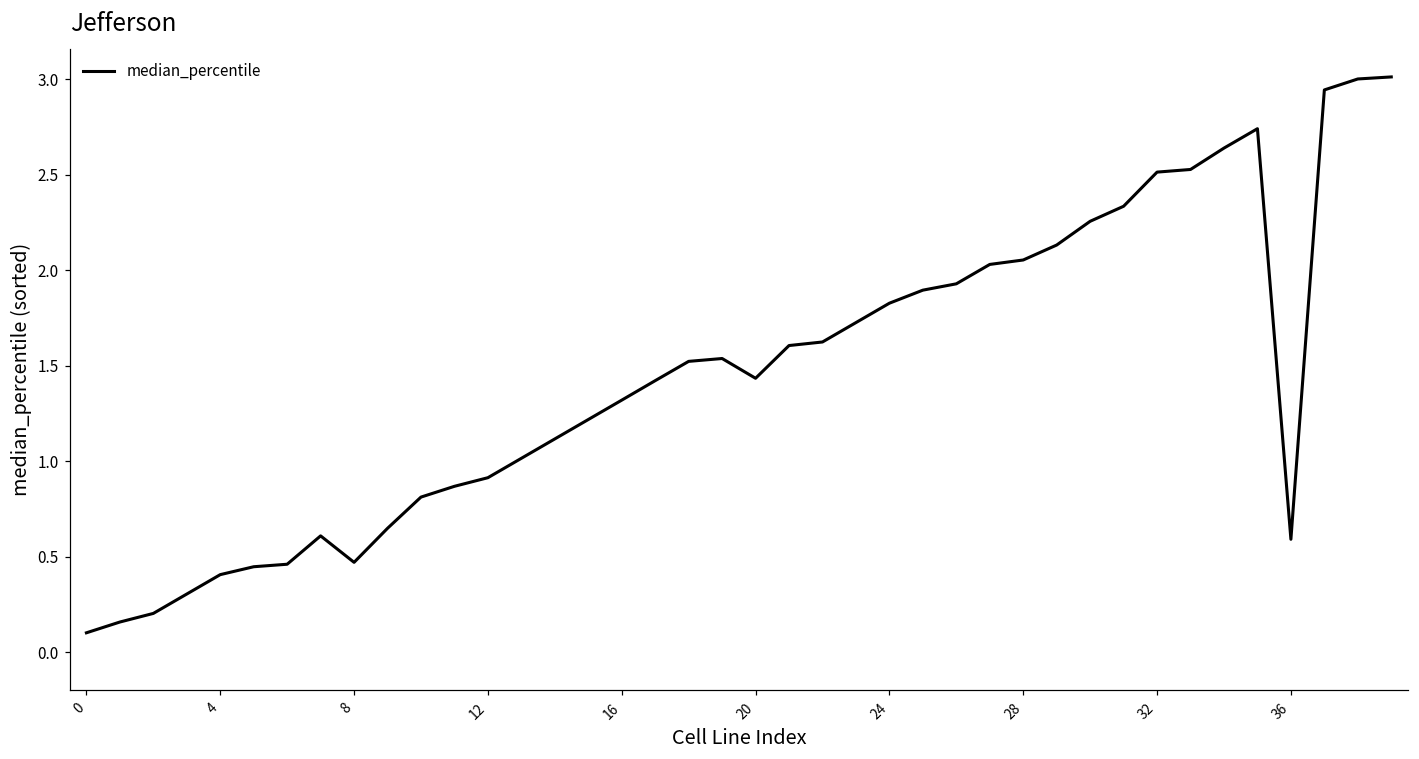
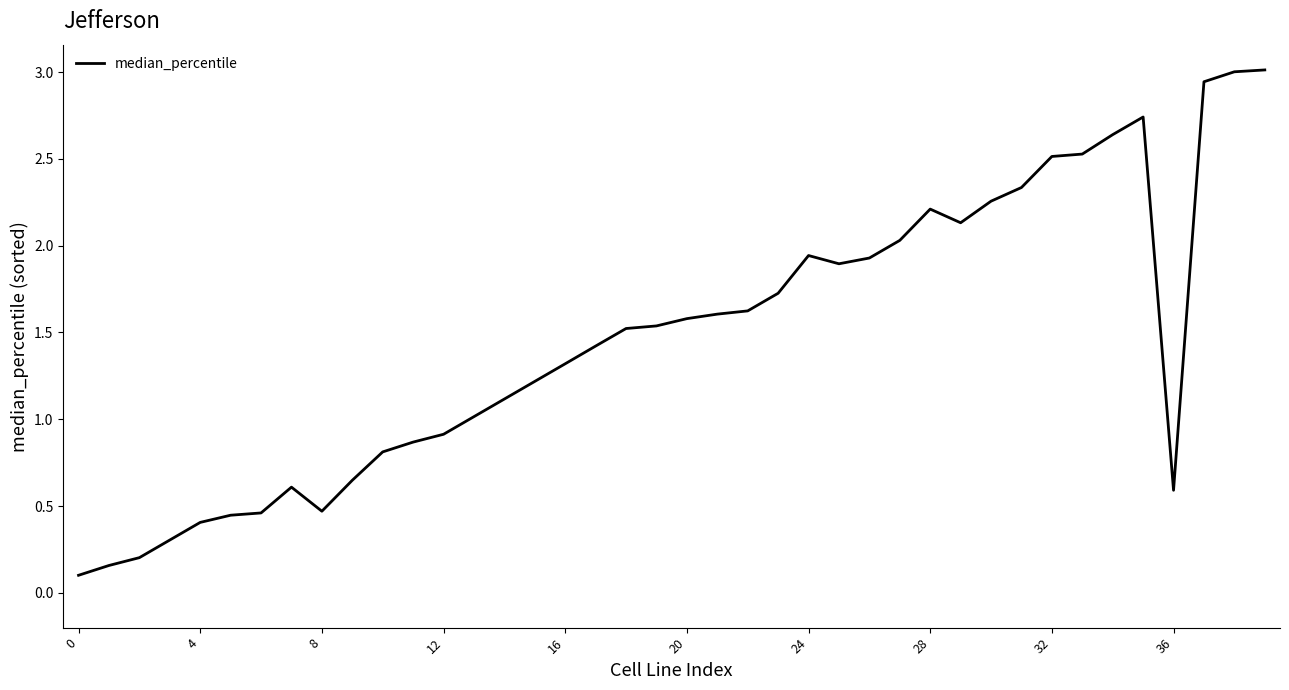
20: 1.43 -> 1.58
24: 1.83 -> 1.94
28: 2.05 -> 2.21
